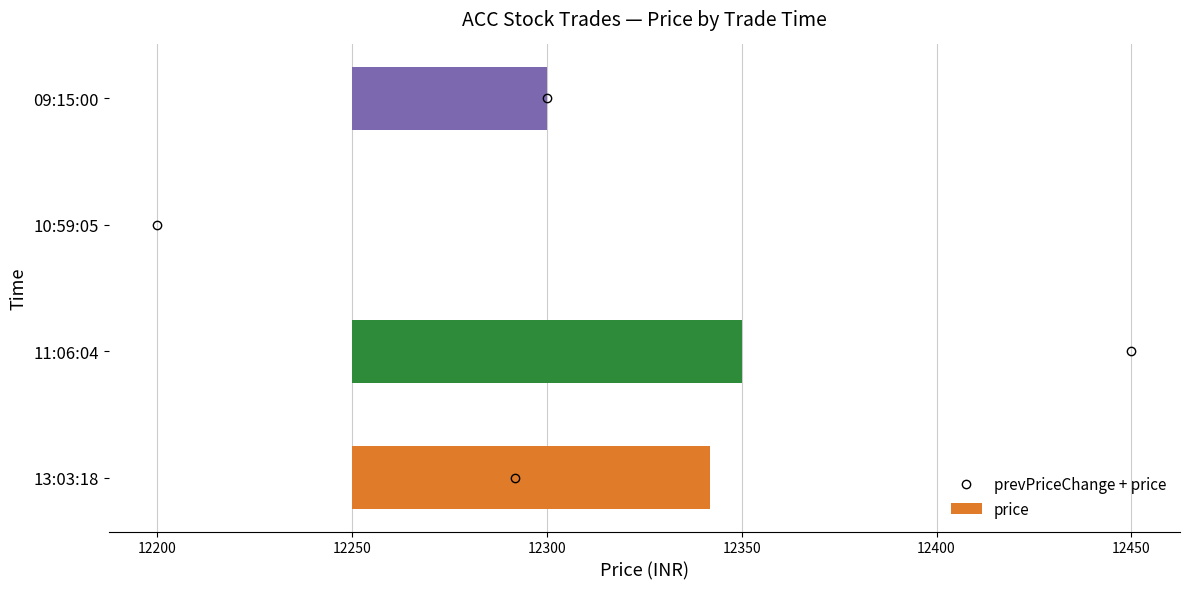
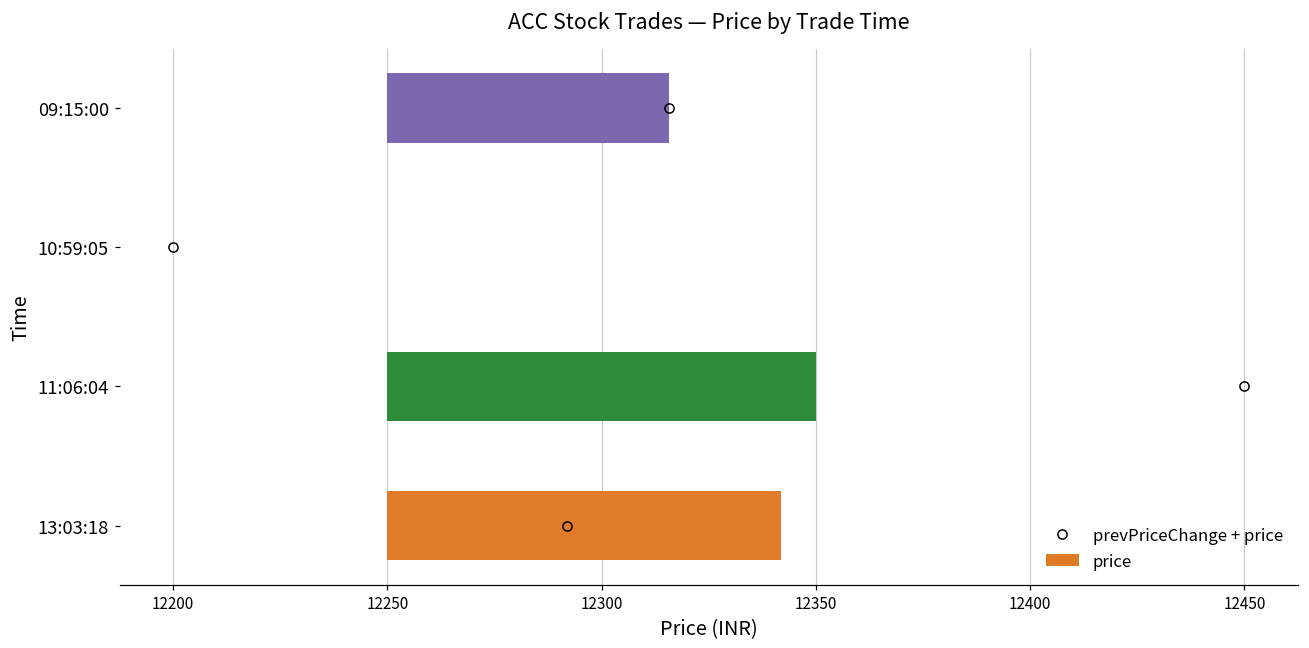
price, 09:15:00: 12300 -> 12316
